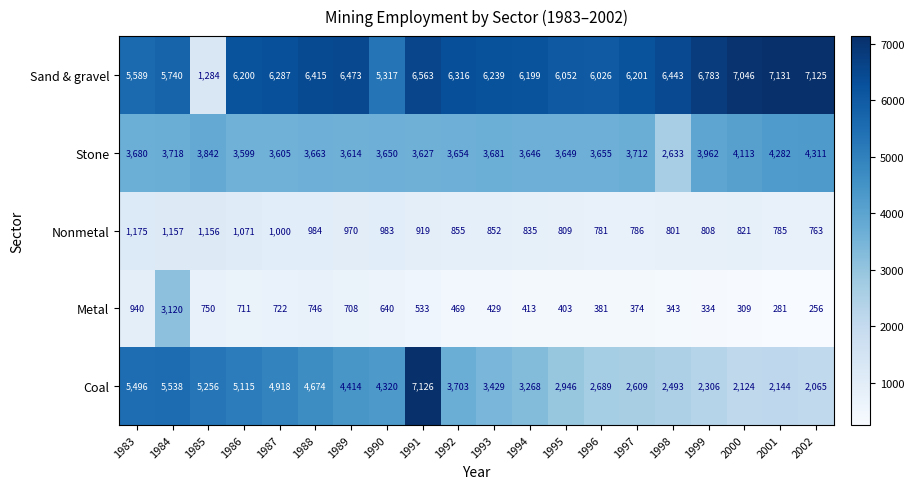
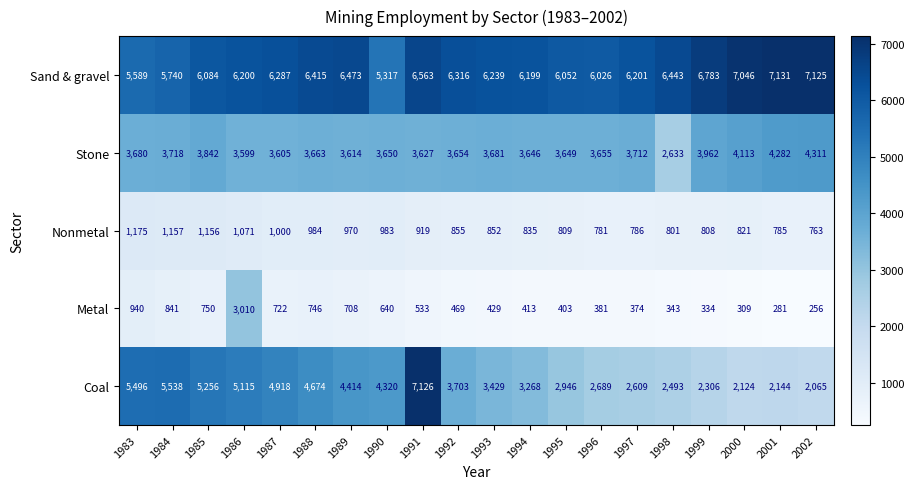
Sand & gravel, 1985: 1,284 -> 6,084
Metal, 1984: 3,120 -> 841
Metal, 1986: 711 -> 3,010
